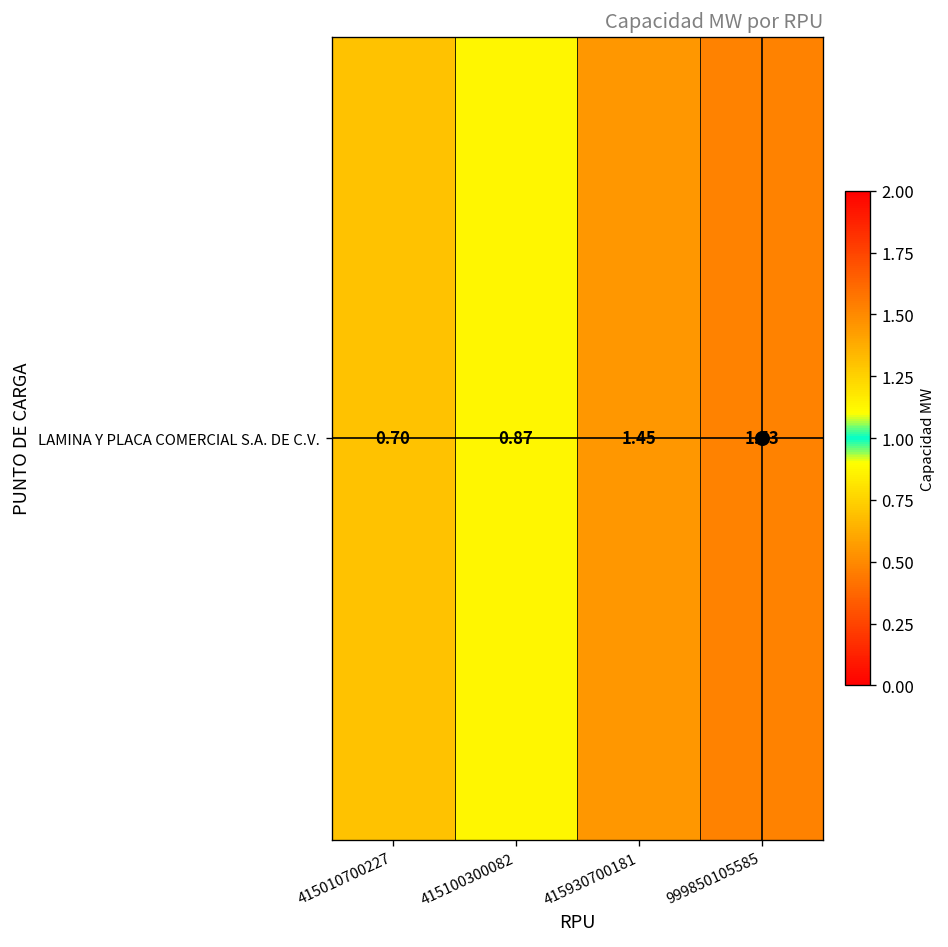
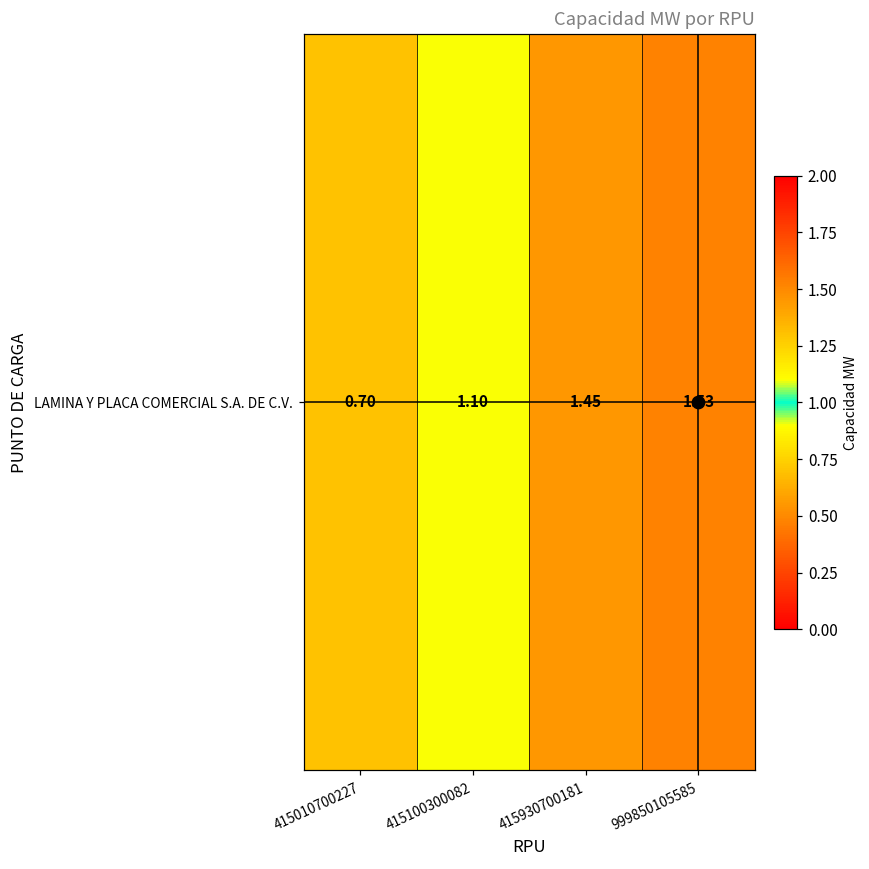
LAMINA Y PLACA COMERCIAL S.A. DE C.V., 415100300082: 0.87 -> 1.10
